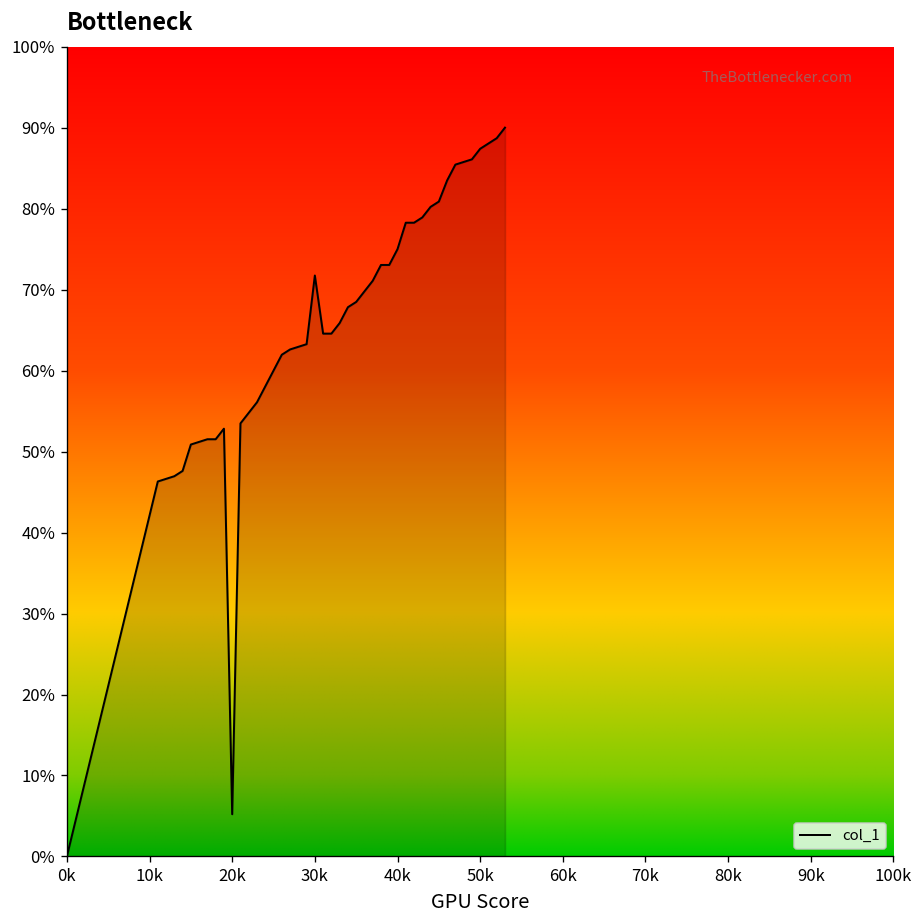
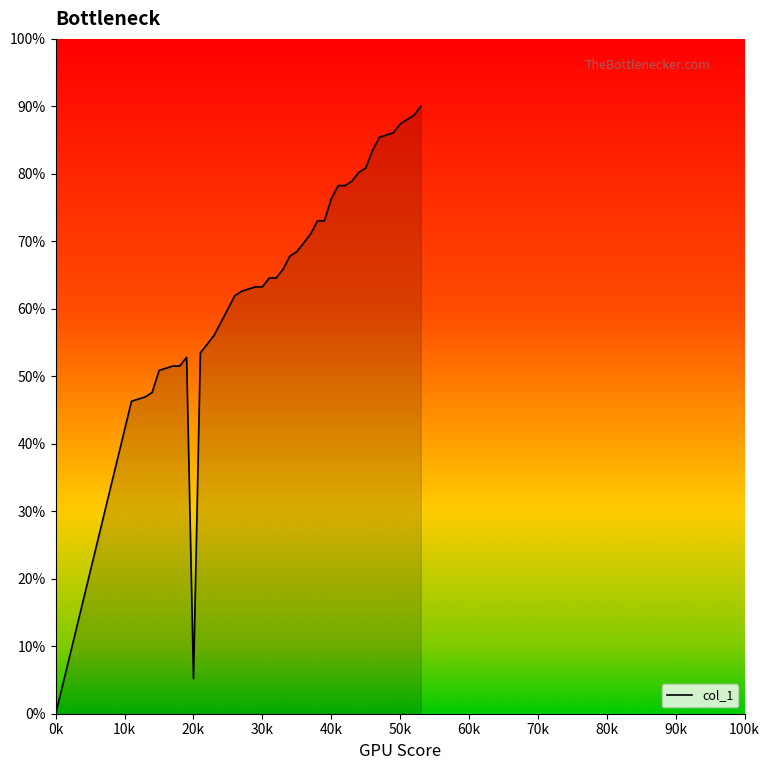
30k: 72% -> 63%
40k: 75% -> 76%
